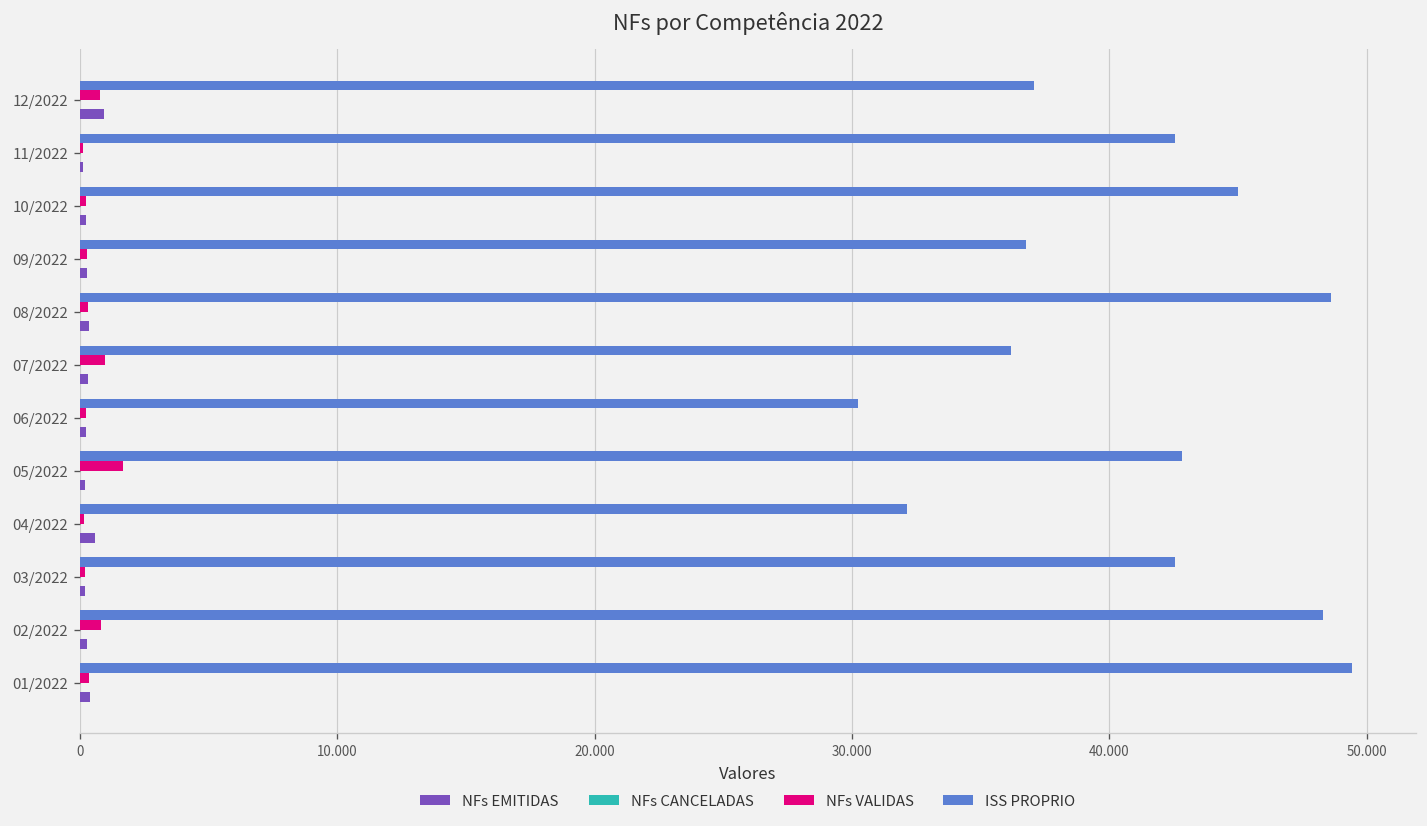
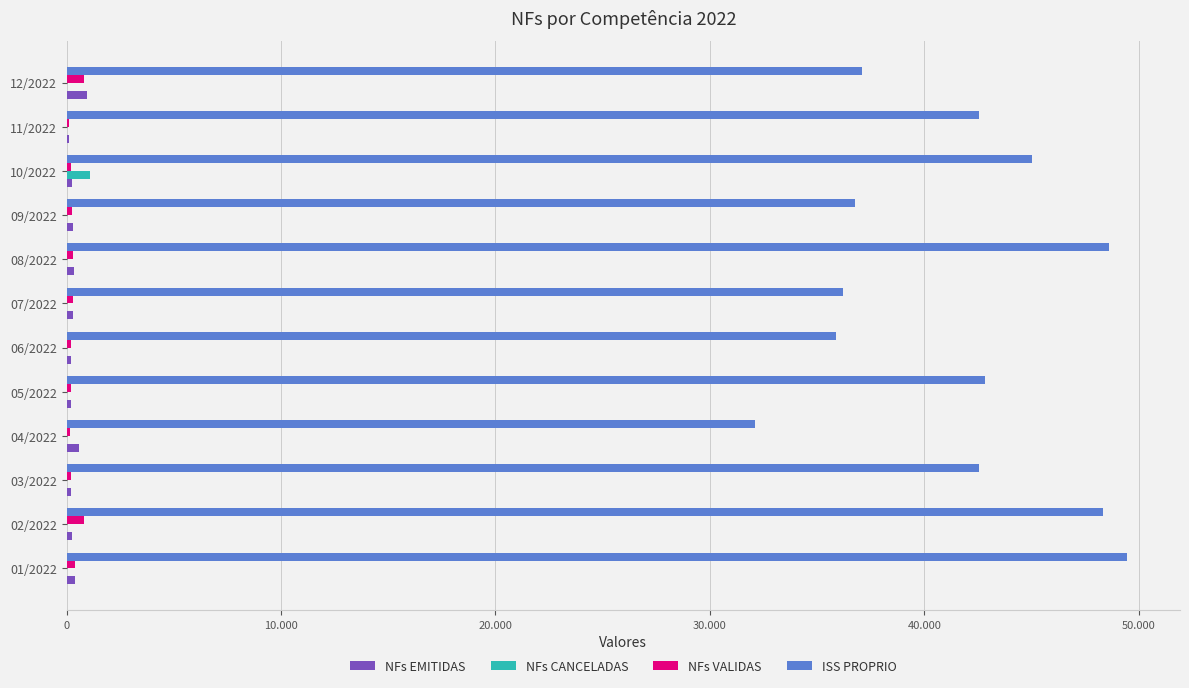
NFs CANCELADAS, 10/2022: 0.0 -> 1.1
NFs VALIDAS, 07/2022: 1.0 -> 0.3
ISS PROPRIO, 06/2022: 30.2 -> 35.9
NFs VALIDAS, 05/2022: 1.7 -> 0.2
